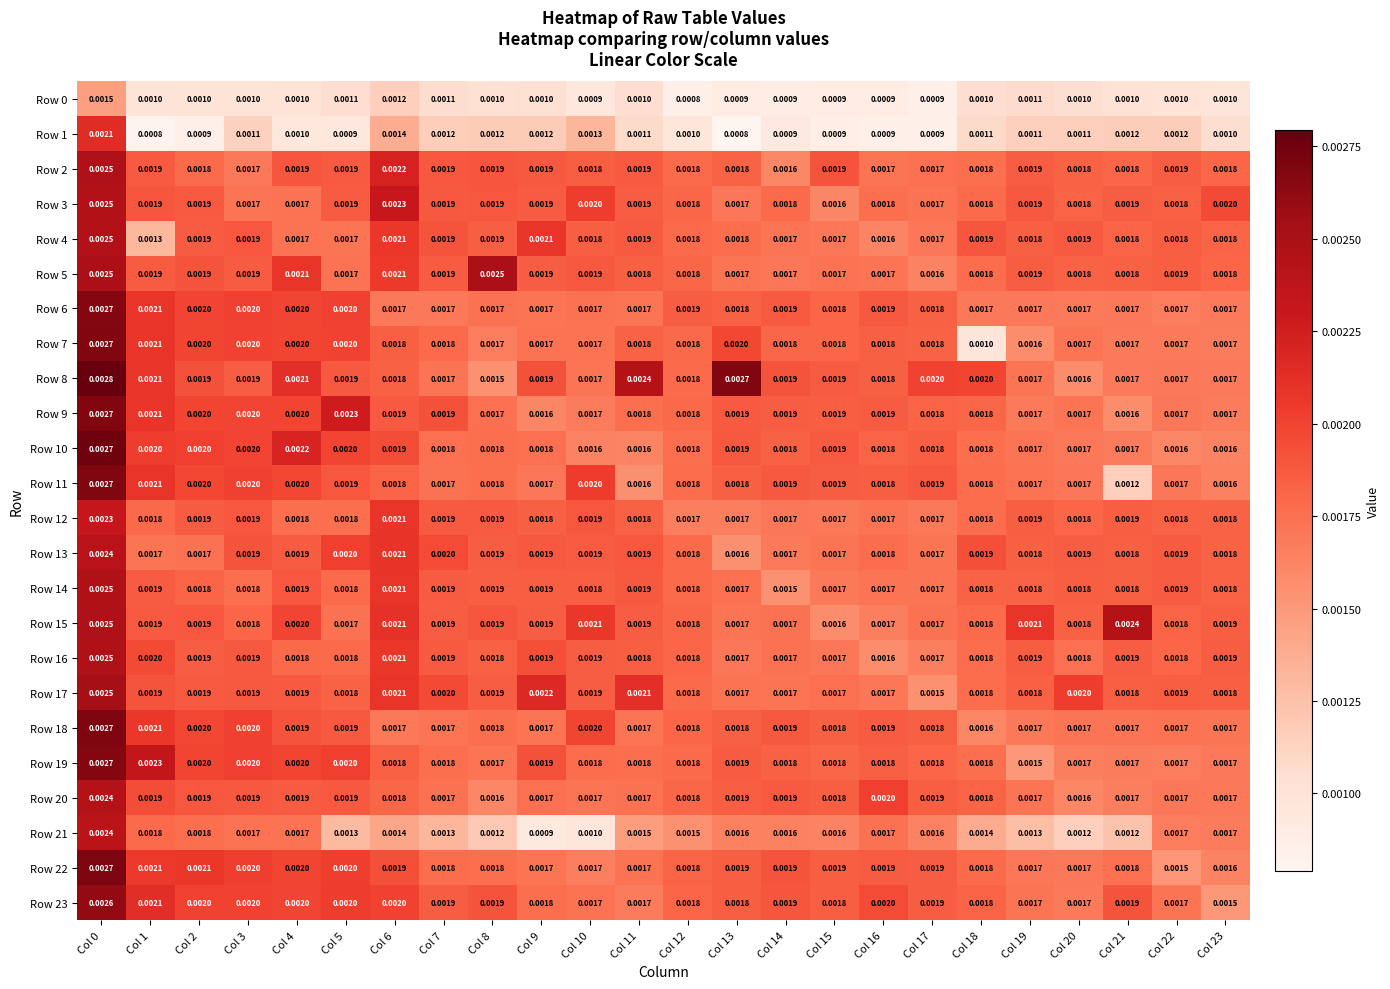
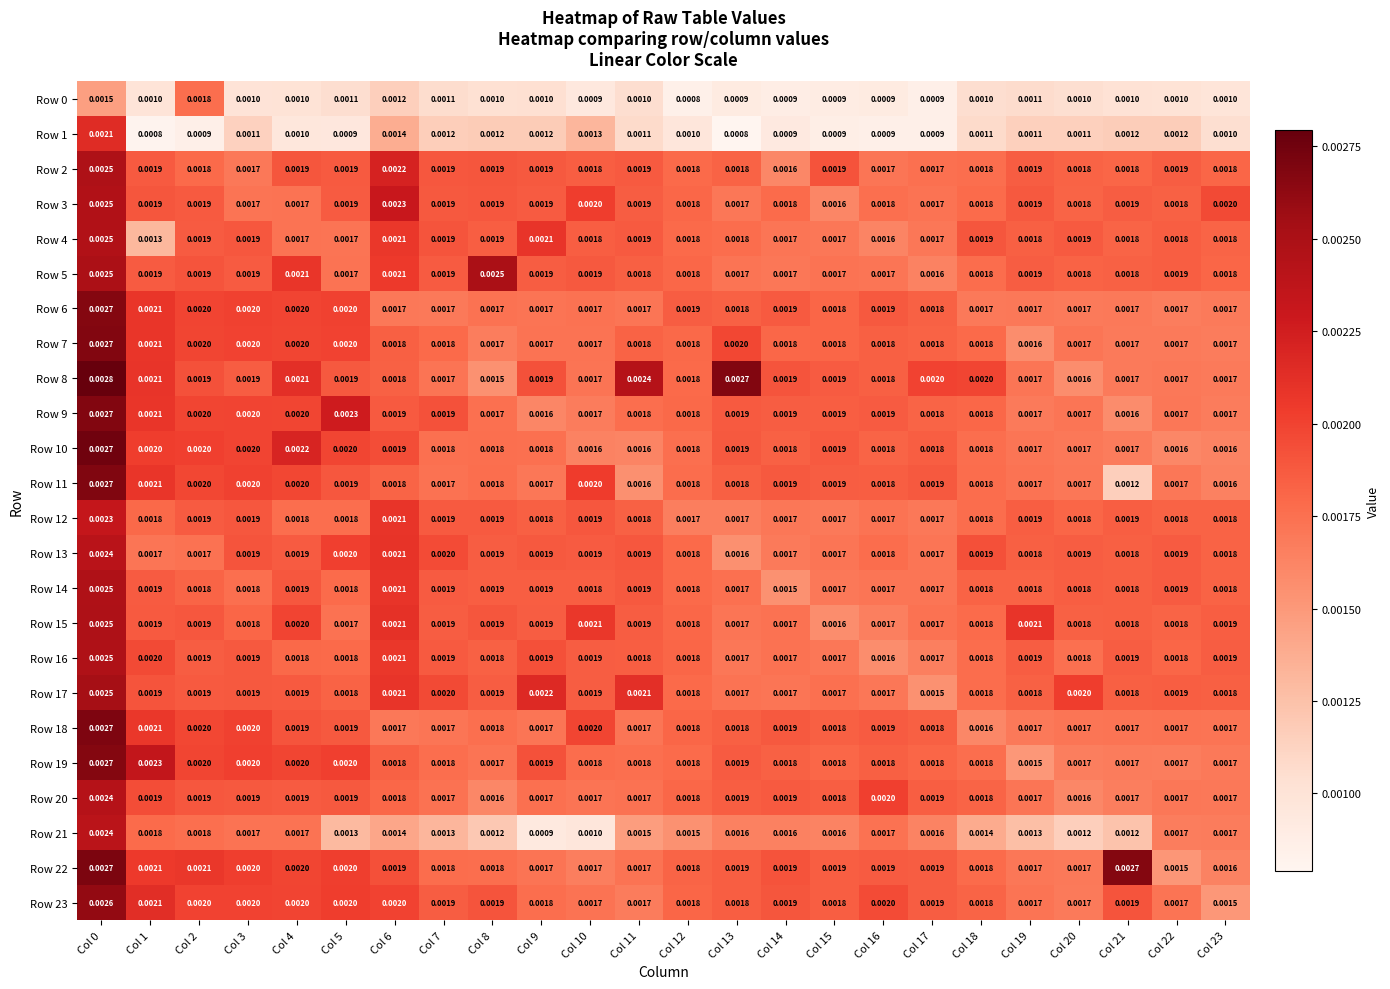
Row 0, Col 2: 0.0010 -> 0.0018
Row 7, Col 18: 0.0010 -> 0.0018
Row 15, Col 21: 0.0024 -> 0.0018
Row 22, Col 21: 0.0018 -> 0.0027
